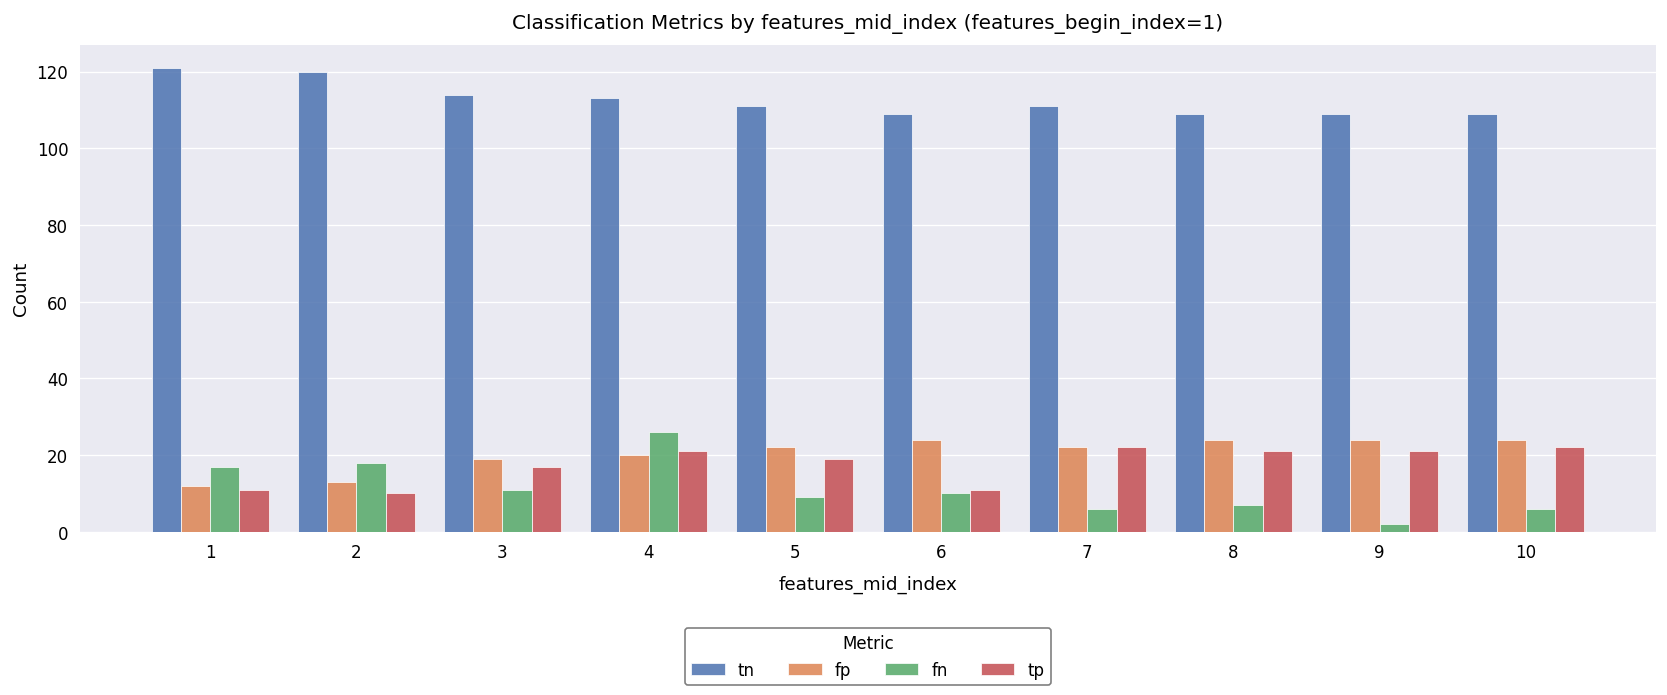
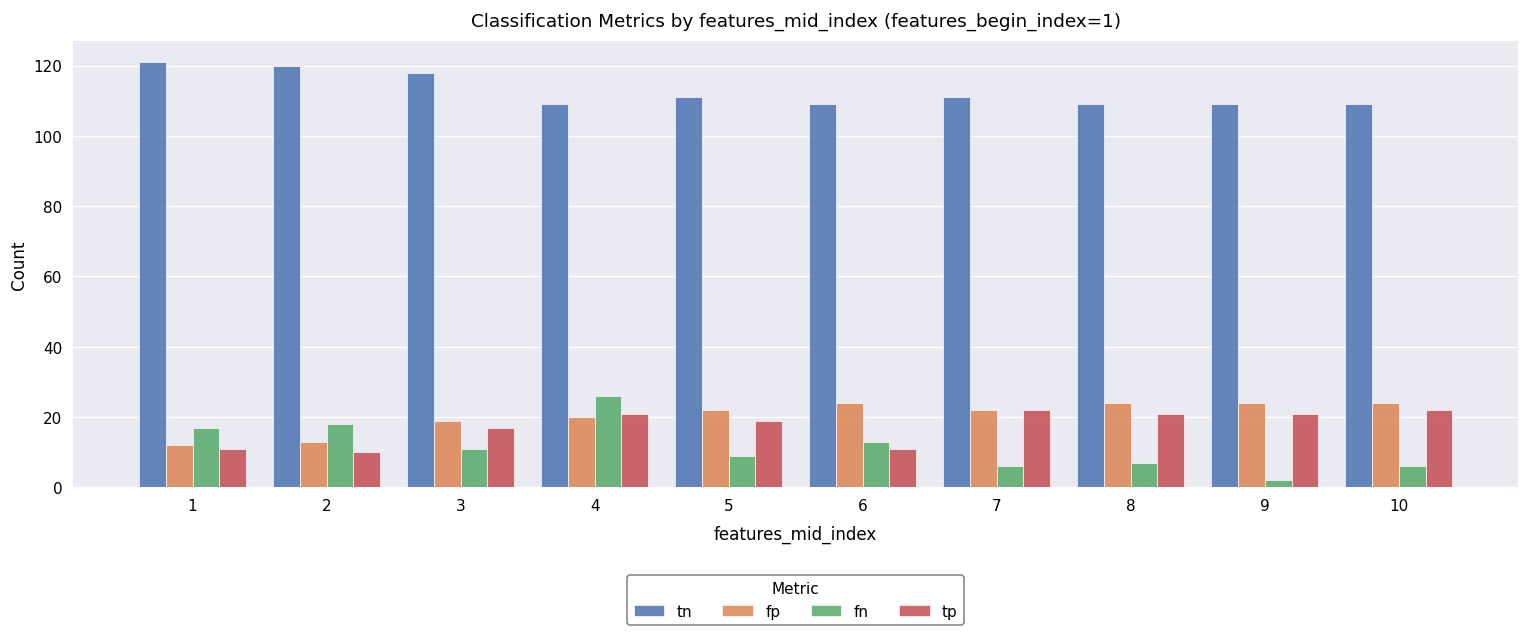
tn, 3: 114 -> 118
tn, 4: 113 -> 109
fn, 6: 10 -> 13
